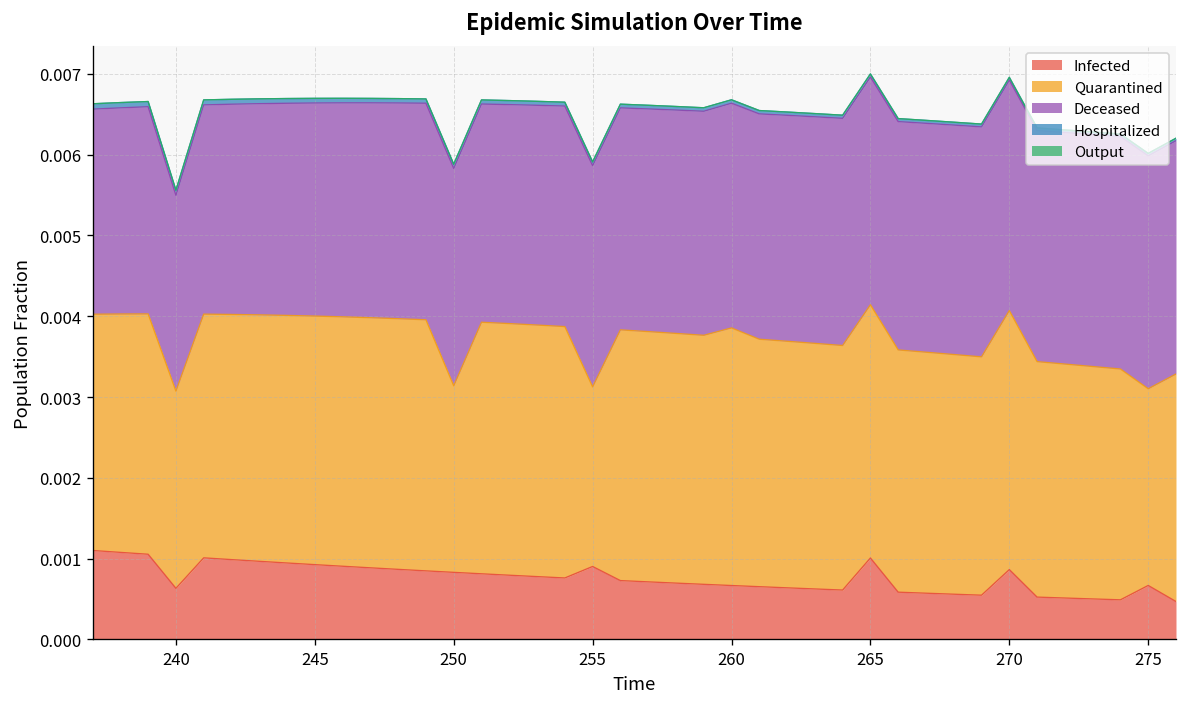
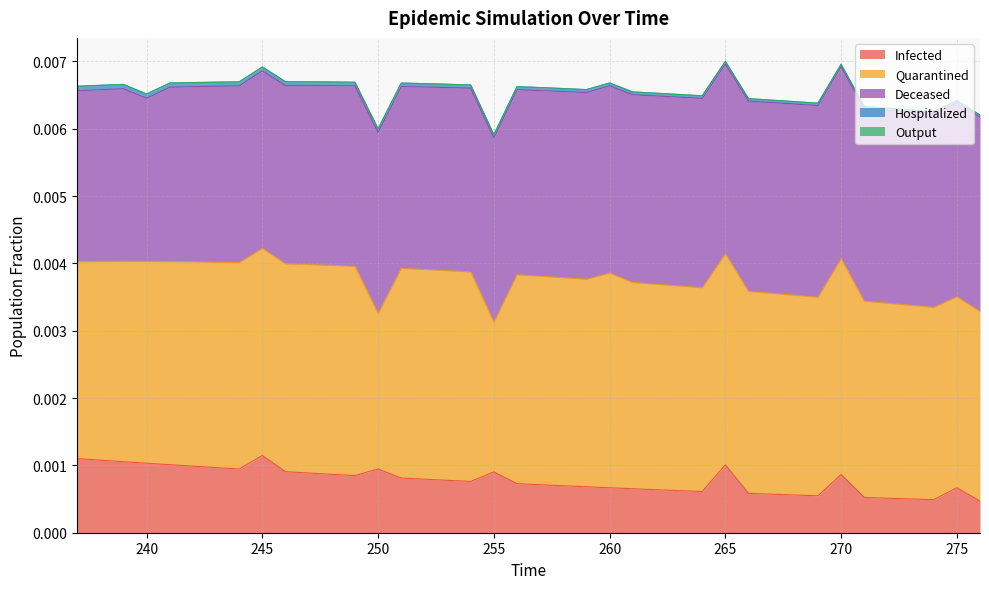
Infected, 240: 0.0006 -> 0.0010
Quarantined, 240: 0.0024 -> 0.0030
Infected, 245: 0.0009 -> 0.0011
Infected, 250: 0.0008 -> 0.0009
Quarantined, 275: 0.0024 -> 0.0028
